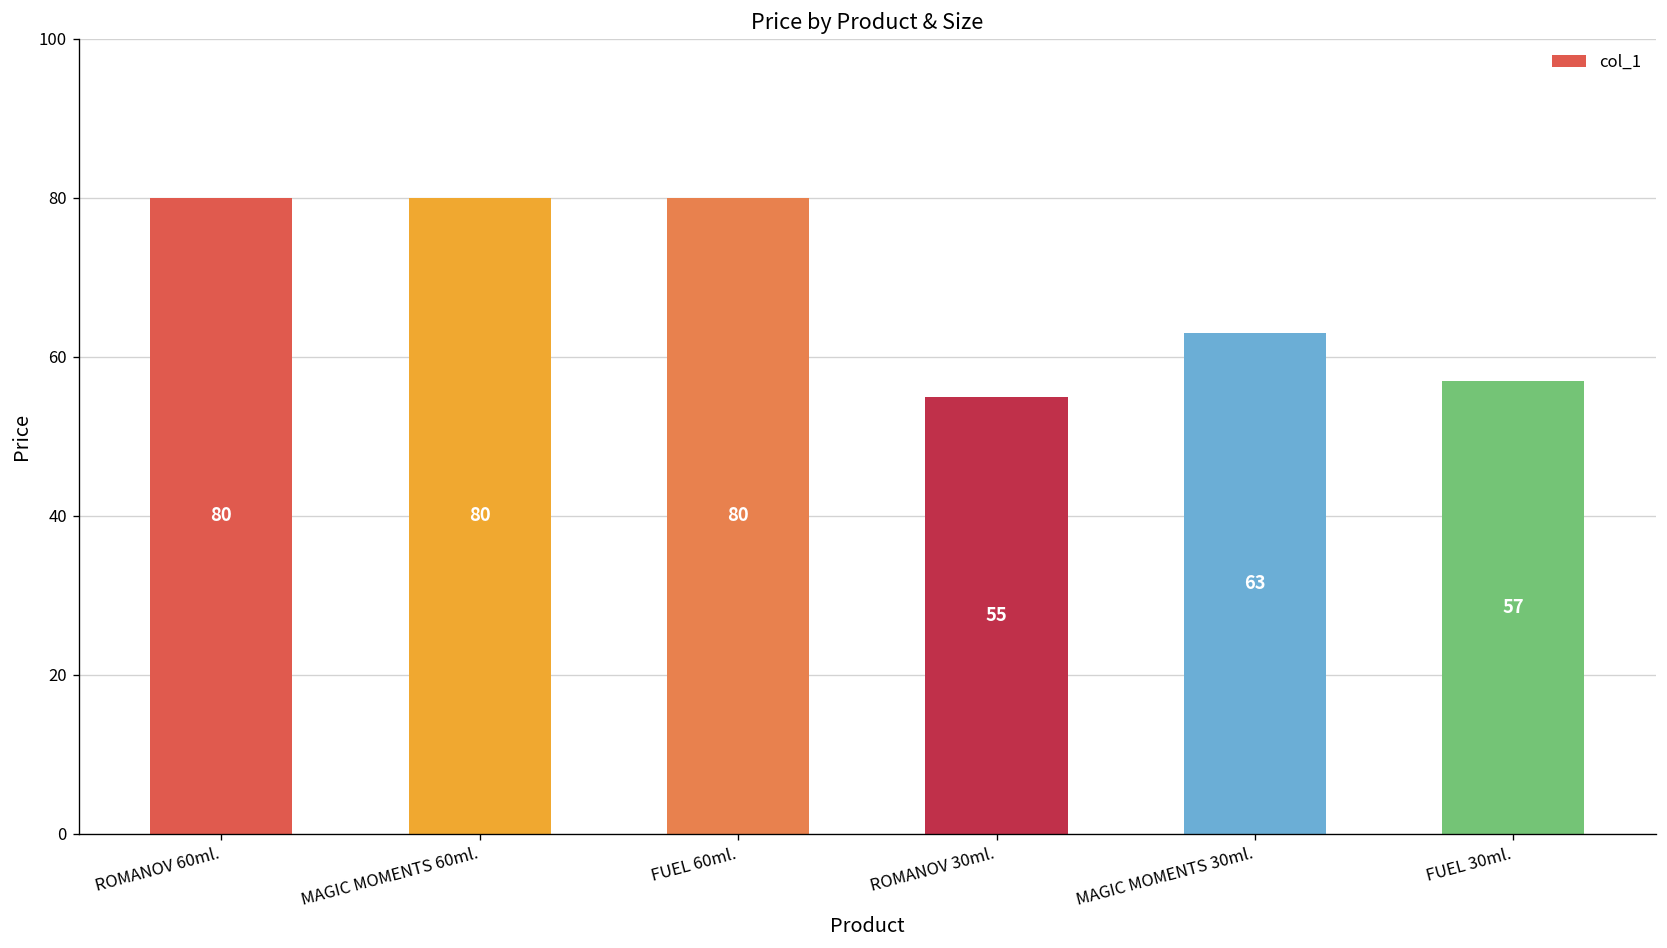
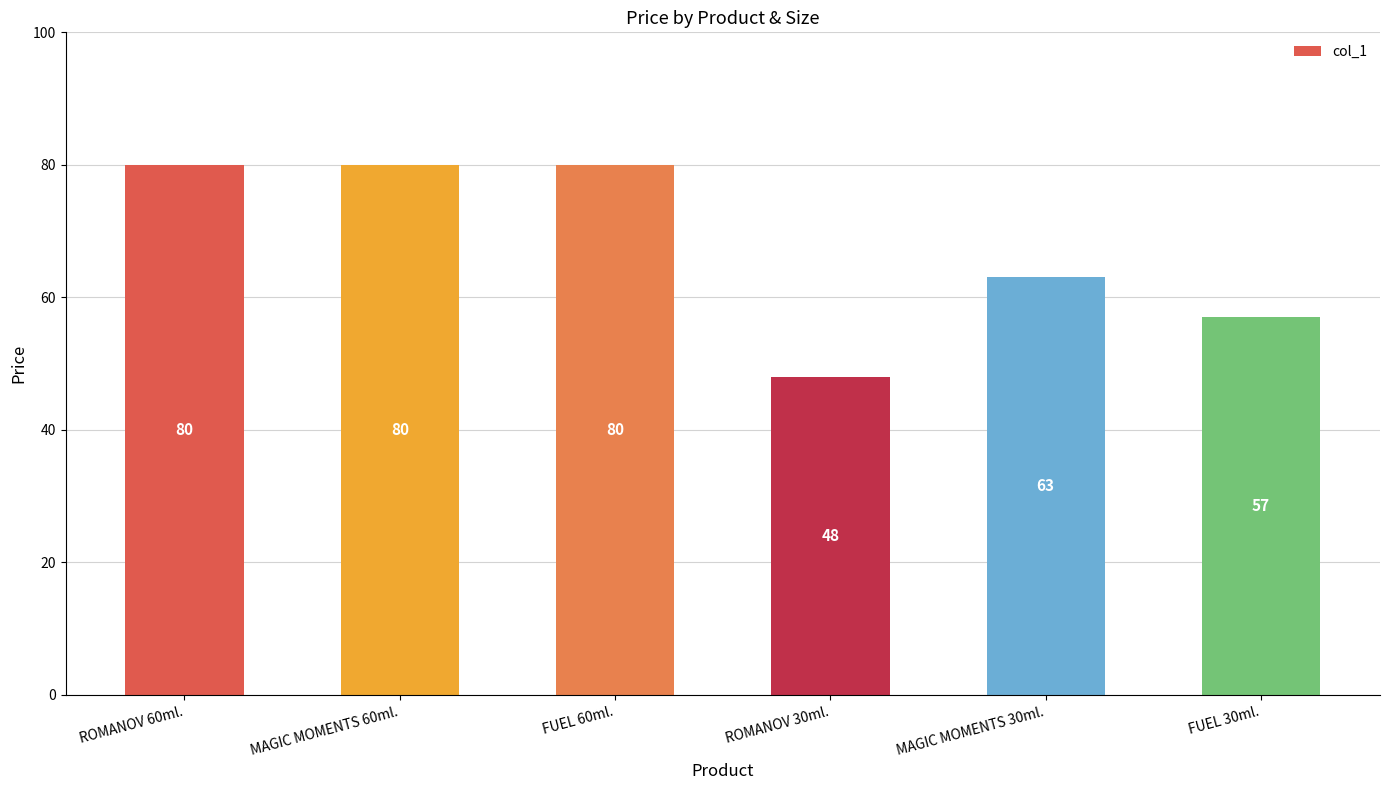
ROMANOV 30ml.: 55 -> 48
